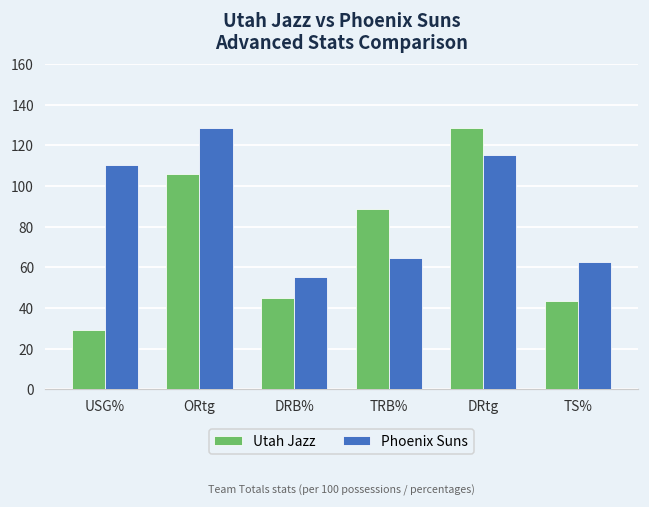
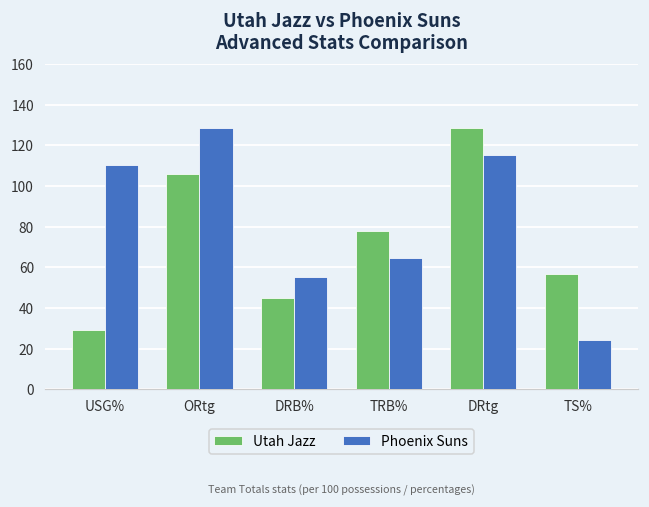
Utah Jazz, TRB%: 89 -> 78
Utah Jazz, TS%: 43 -> 57
Phoenix Suns, TS%: 63 -> 24
